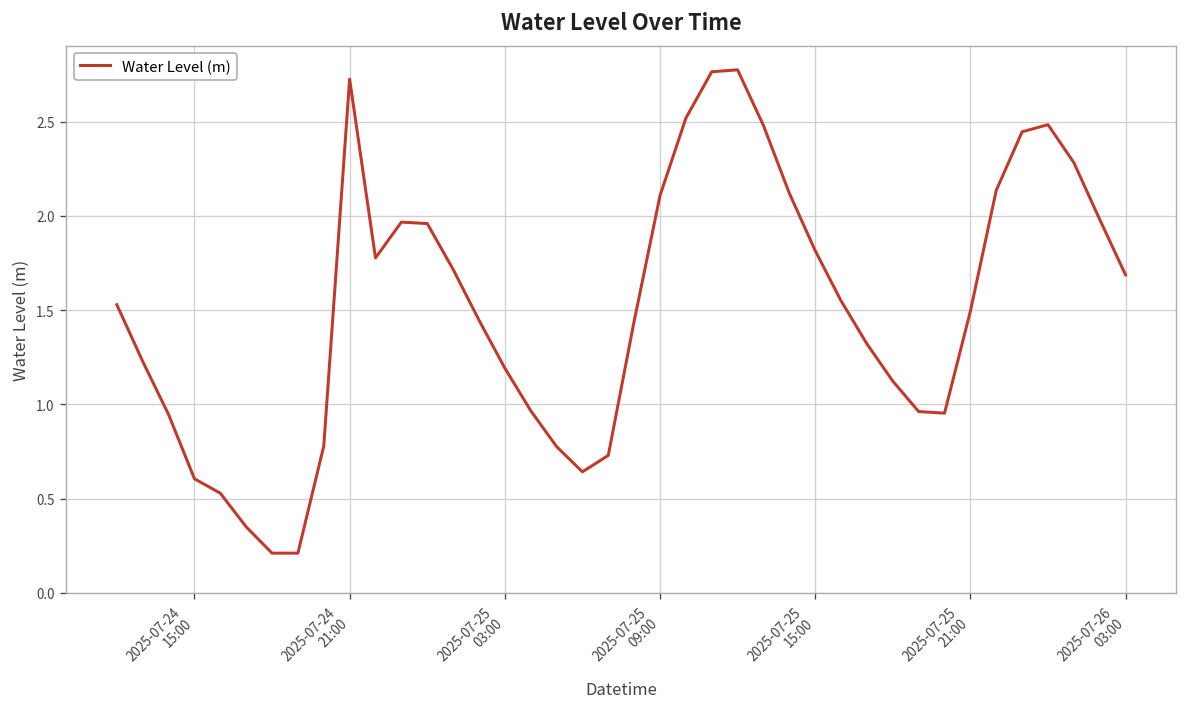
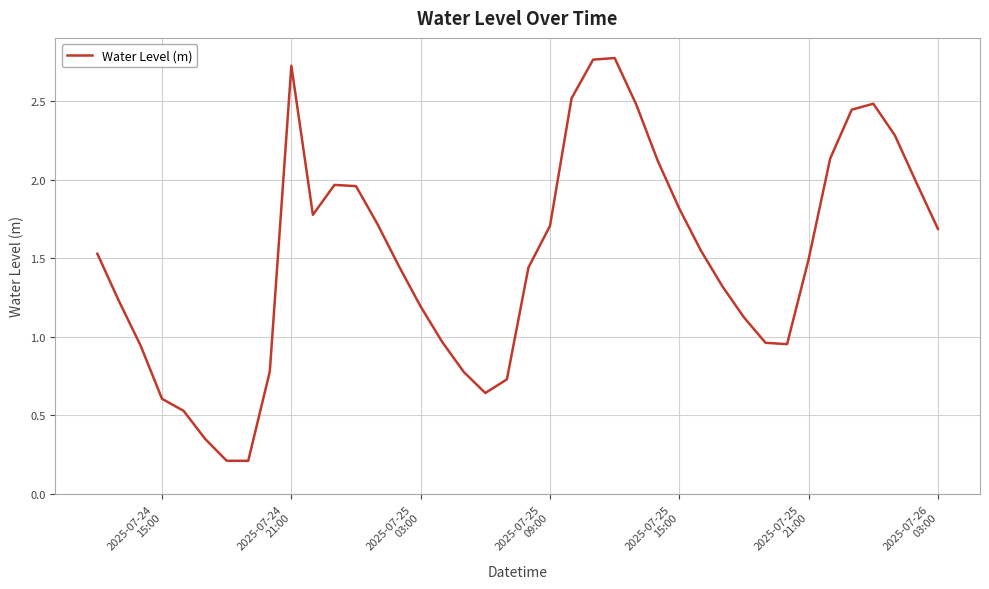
2025-07-25 09:00: 2.11 -> 1.71
